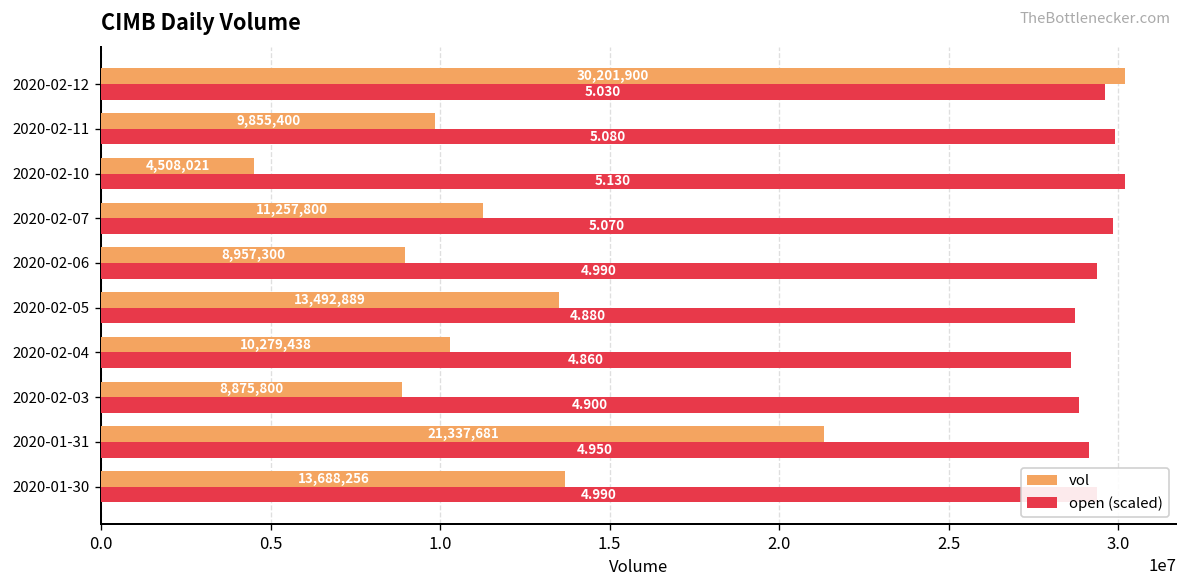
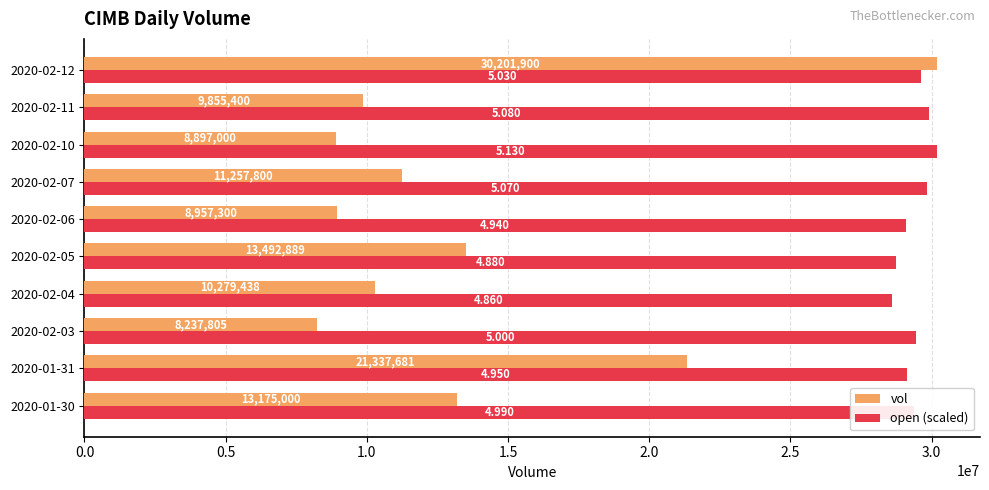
vol, 2020-02-10: 4,508,021 -> 8,897,000
open (scaled), 2020-02-06: 4.990 -> 4.940
vol, 2020-02-03: 8,875,800 -> 8,237,805
open (scaled), 2020-02-03: 4.900 -> 5.000
vol, 2020-01-30: 13,688,256 -> 13,175,000
